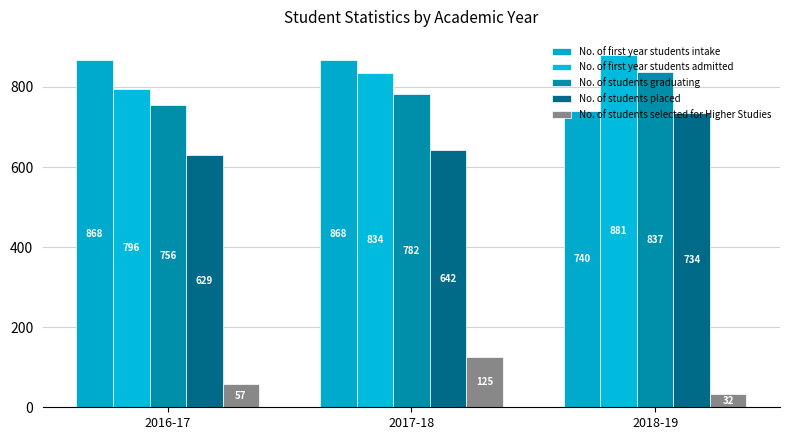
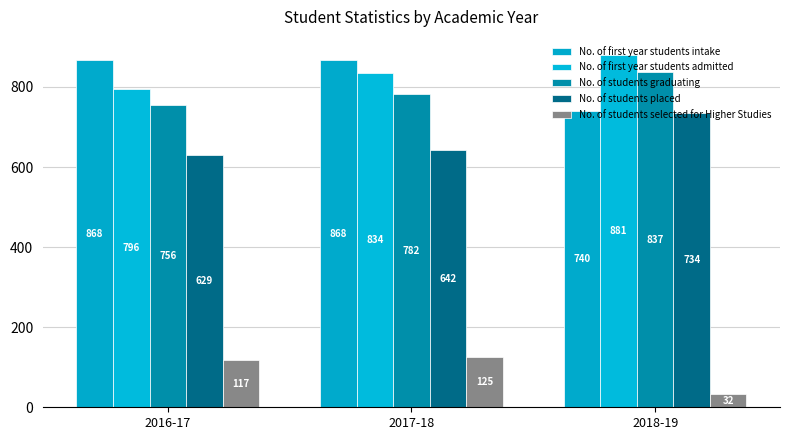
No. of students selected for Higher Studies, 2016-17: 57 -> 117
